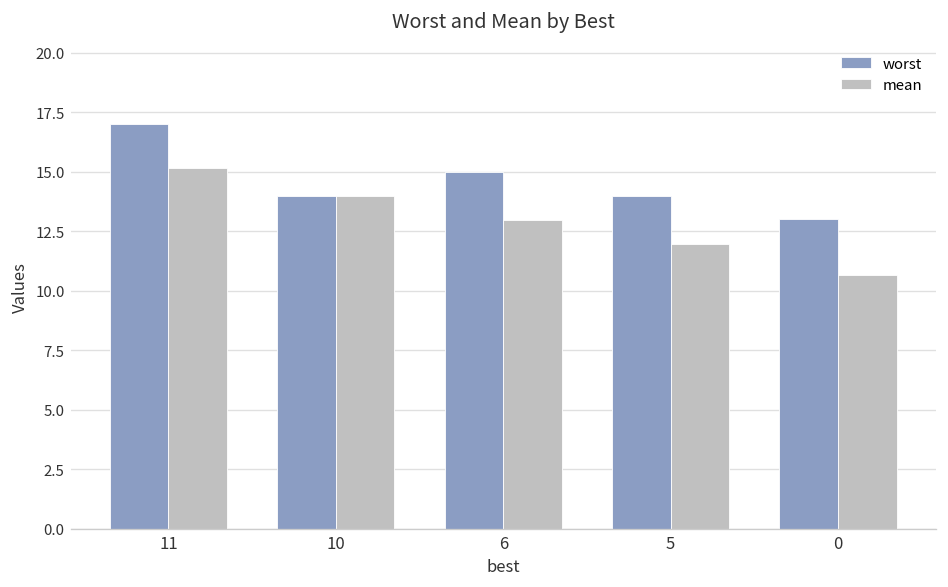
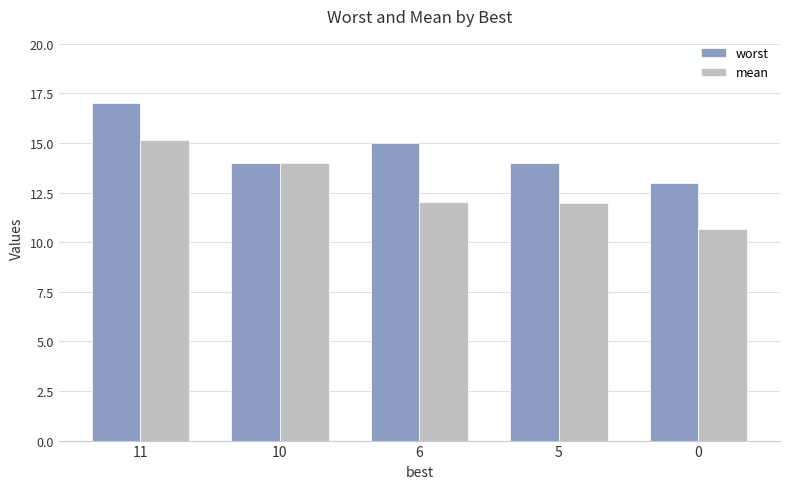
mean, 6: 13.0 -> 12.0
